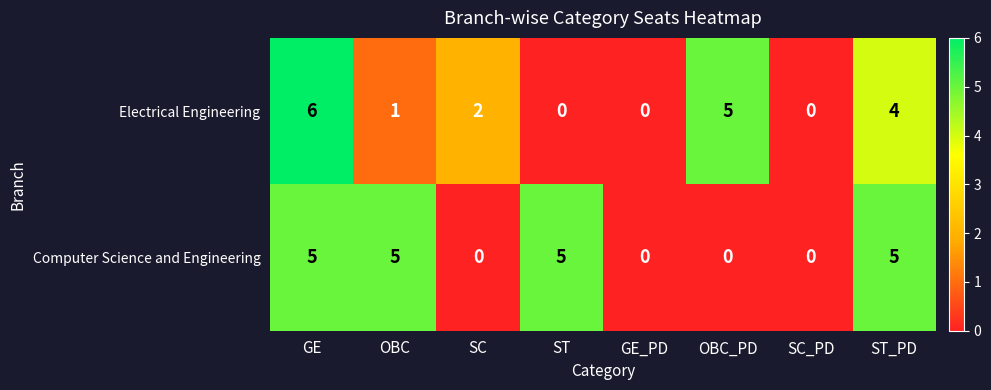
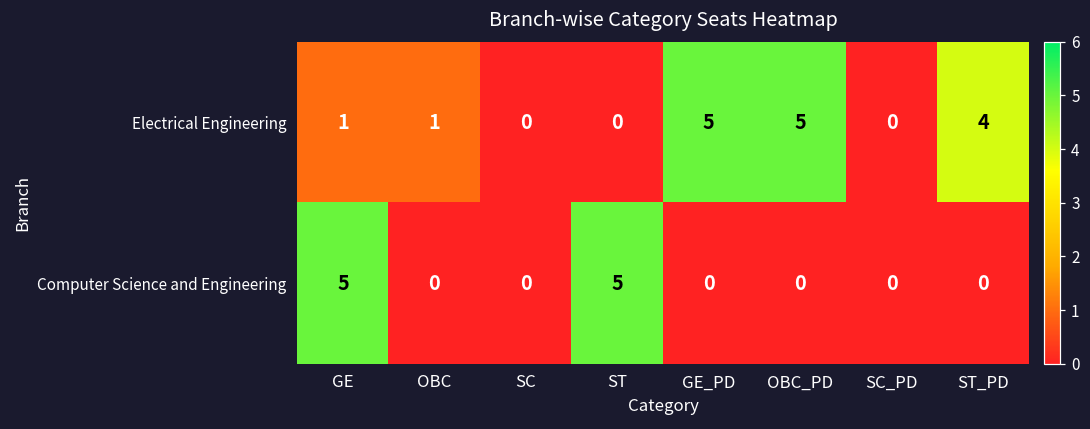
Electrical Engineering, GE: 6 -> 1
Electrical Engineering, SC: 2 -> 0
Electrical Engineering, GE_PD: 0 -> 5
Computer Science and Engineering, OBC: 5 -> 0
Computer Science and Engineering, ST_PD: 5 -> 0
